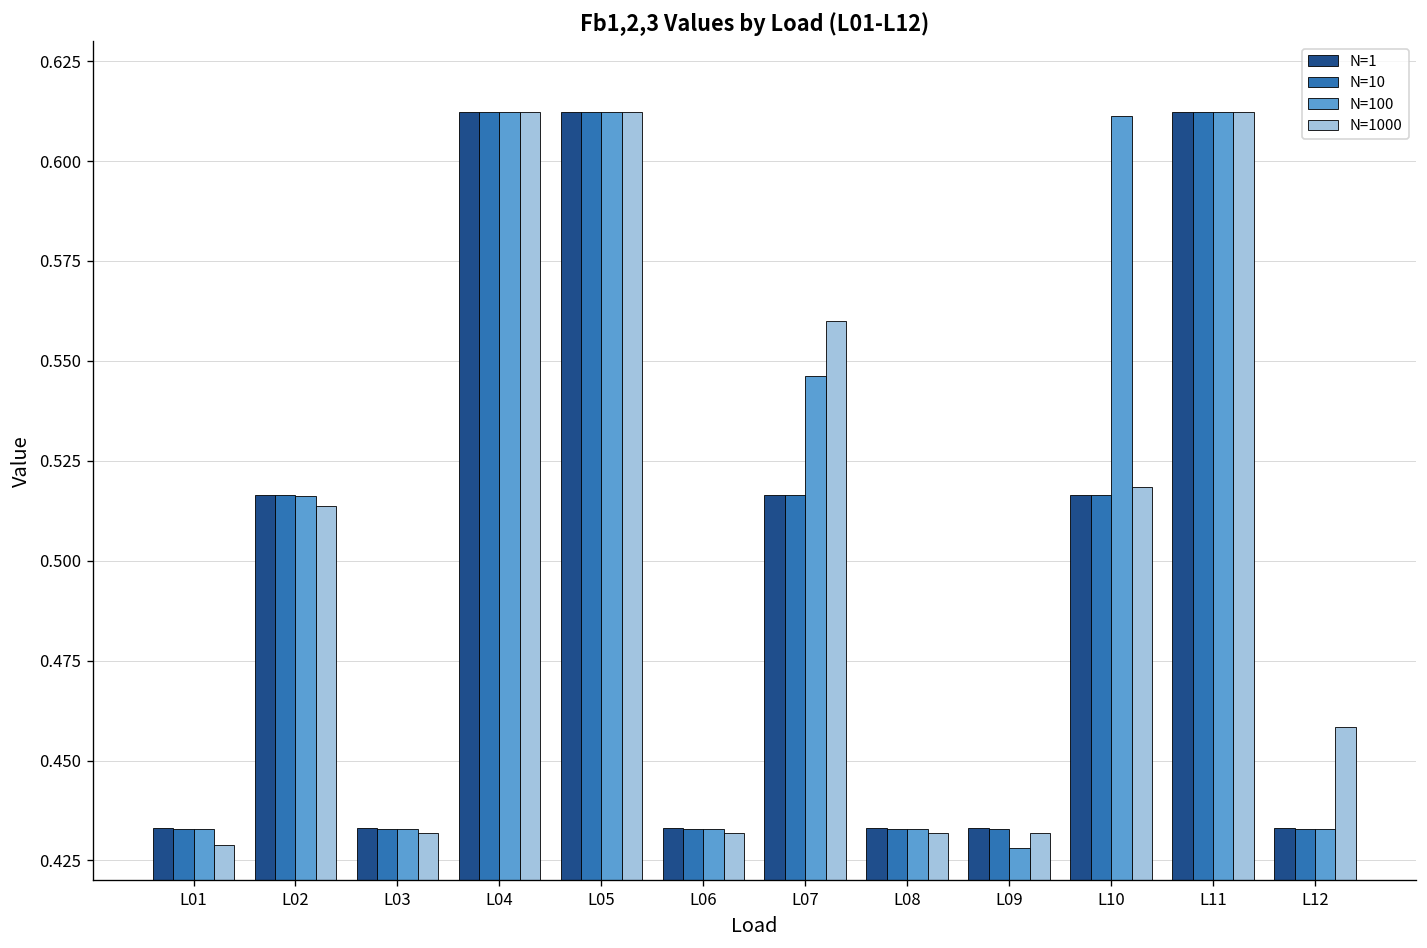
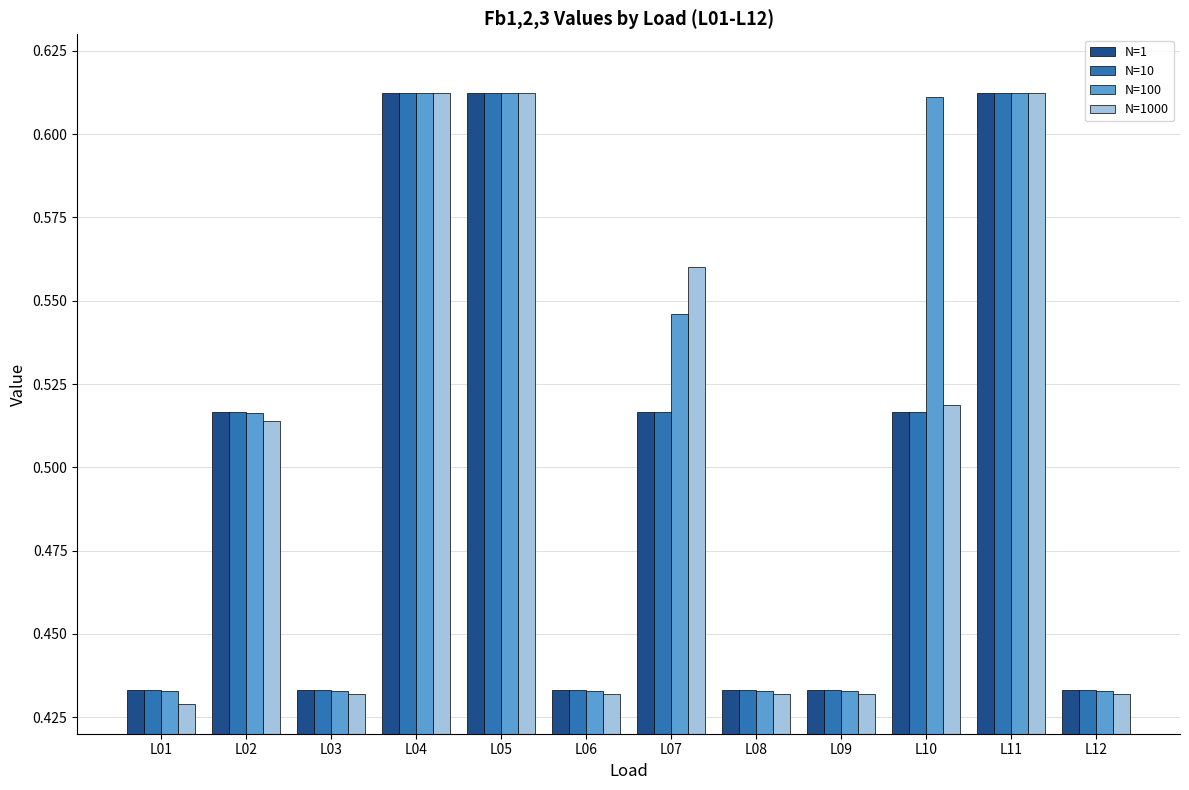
N=100, L09: 0.428 -> 0.433
N=1000, L12: 0.458 -> 0.432
